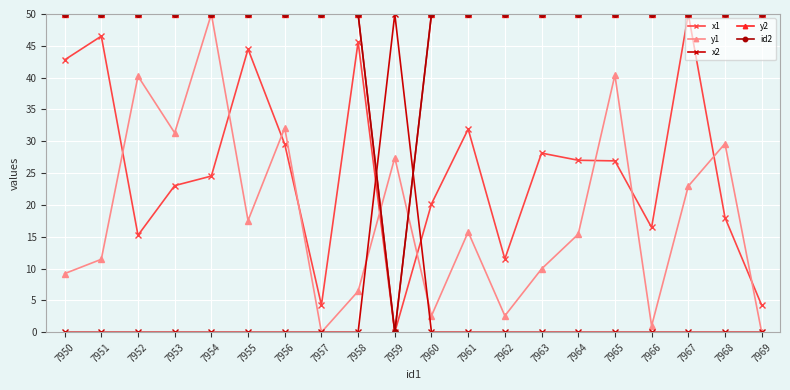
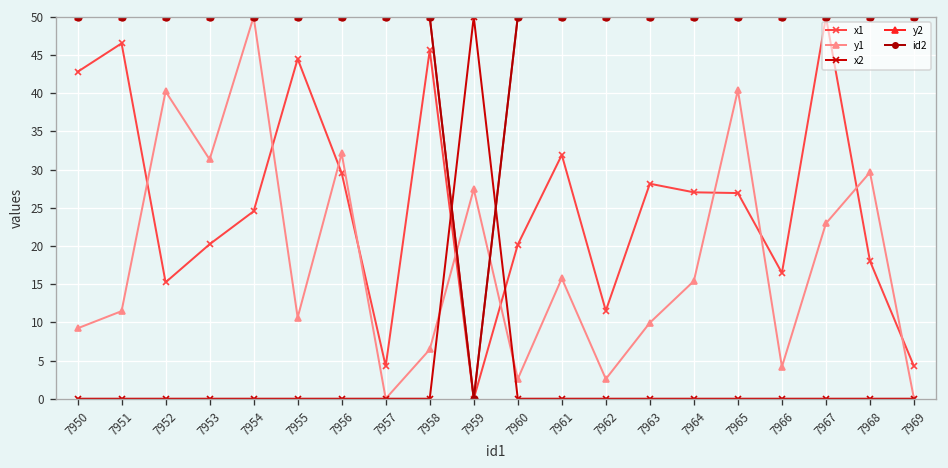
x1, 7953: 23 -> 20
y1, 7955: 18 -> 11
y1, 7966: 1 -> 4
